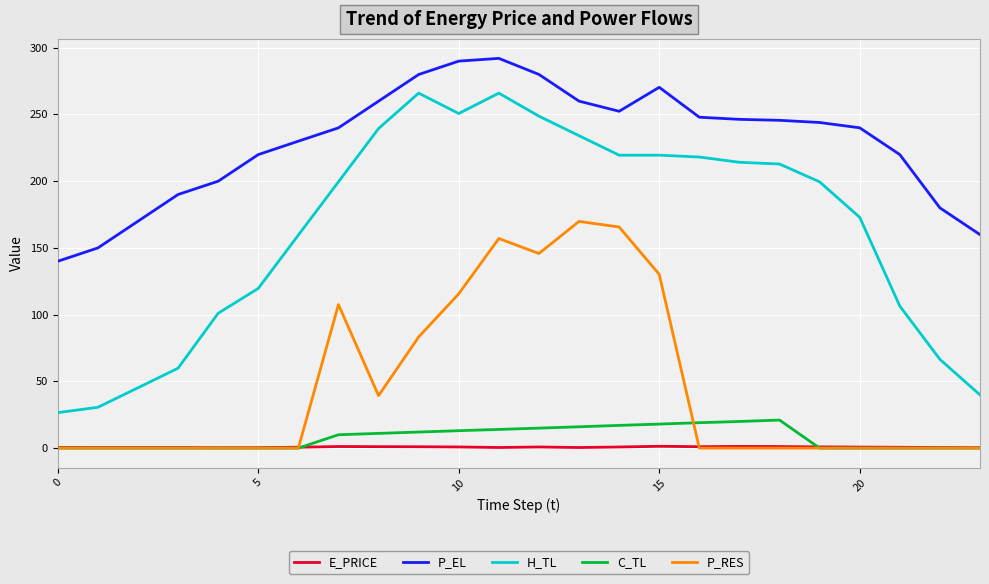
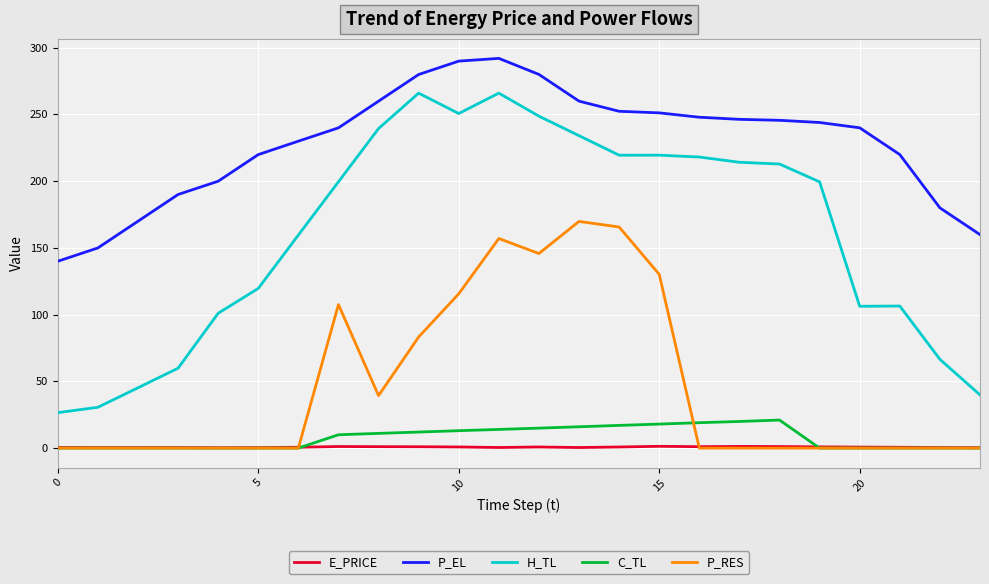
P_EL, 15: 270 -> 251
H_TL, 20: 173 -> 106
